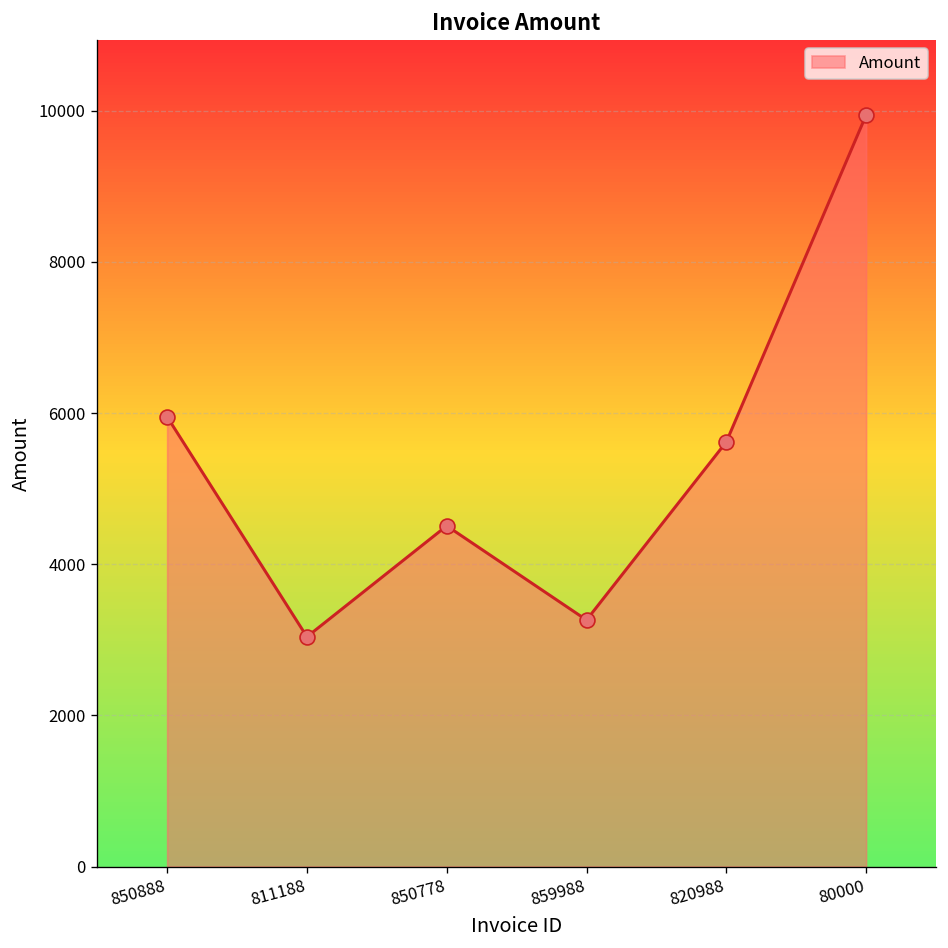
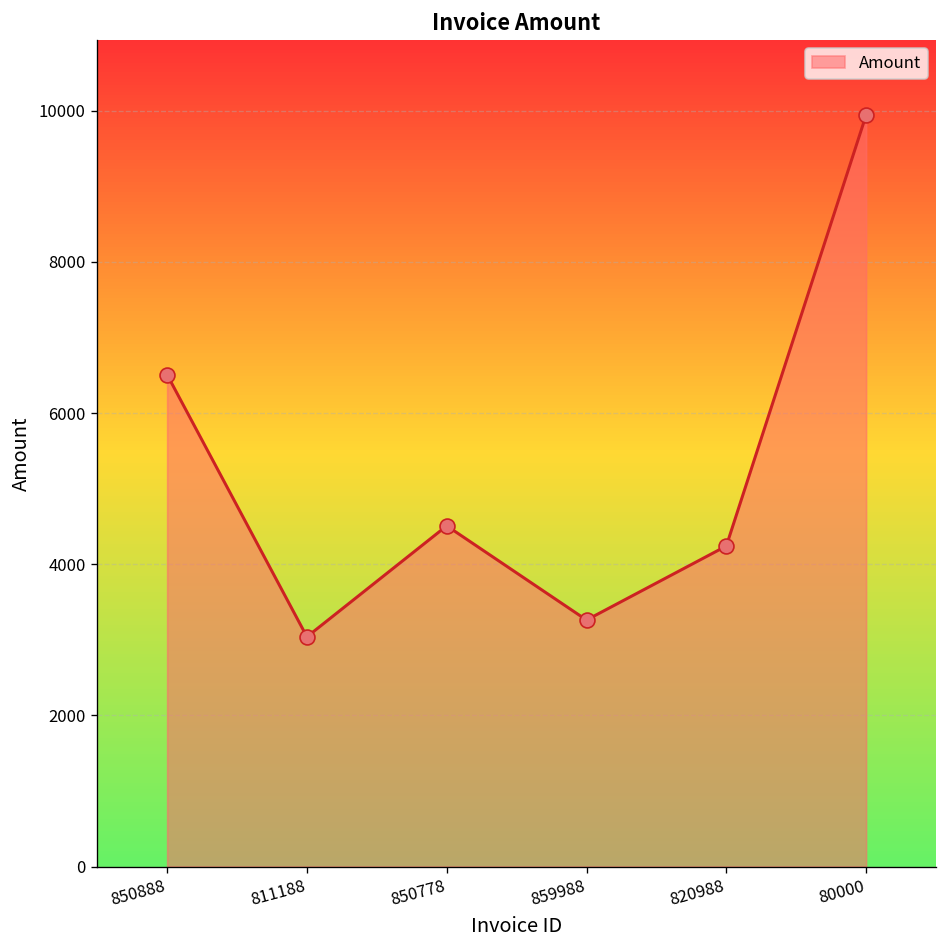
850888: 6000 -> 6500
820988: 5600 -> 4200
